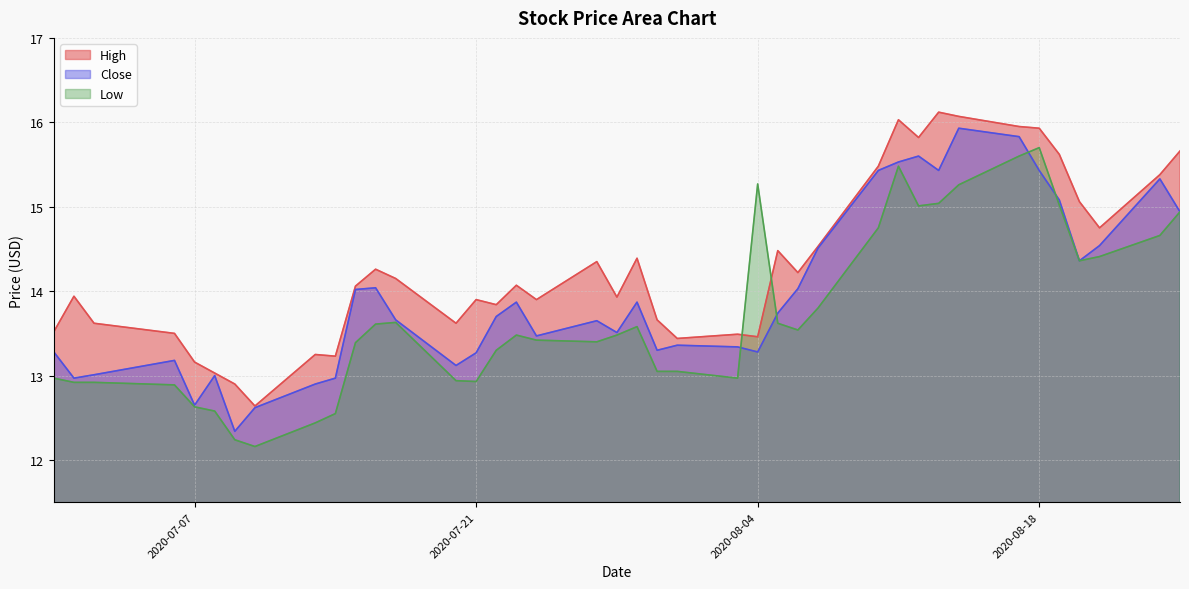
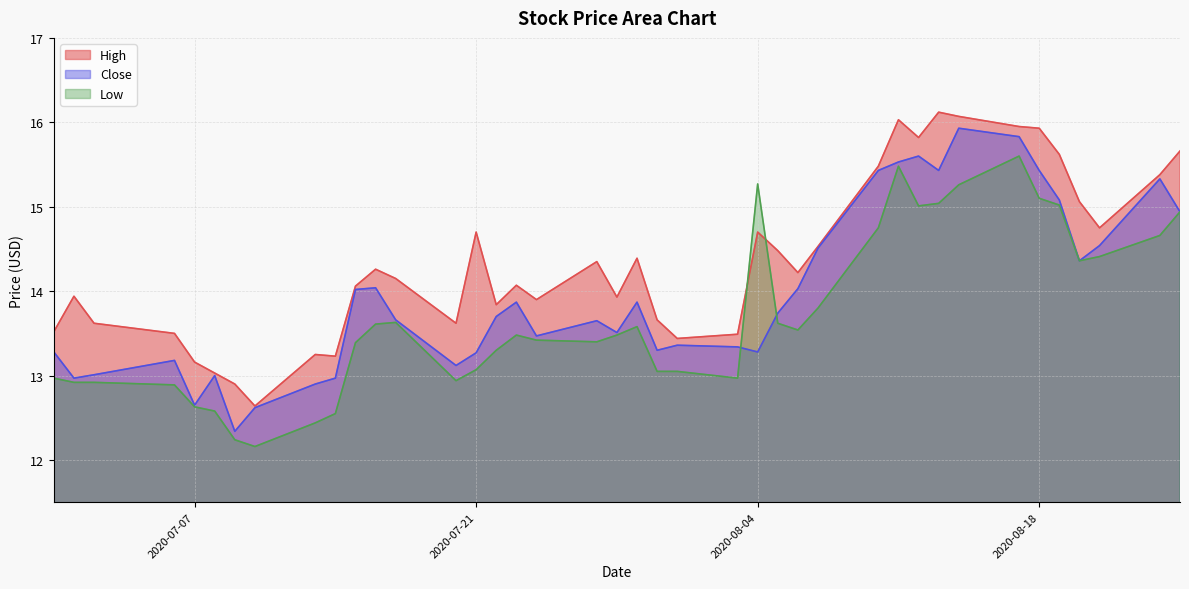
High, 2020-07-21: 13.9 -> 14.7
Low, 2020-07-21: 12.9 -> 13.1
High, 2020-08-04: 13.5 -> 14.7
Low, 2020-08-18: 15.7 -> 15.1
